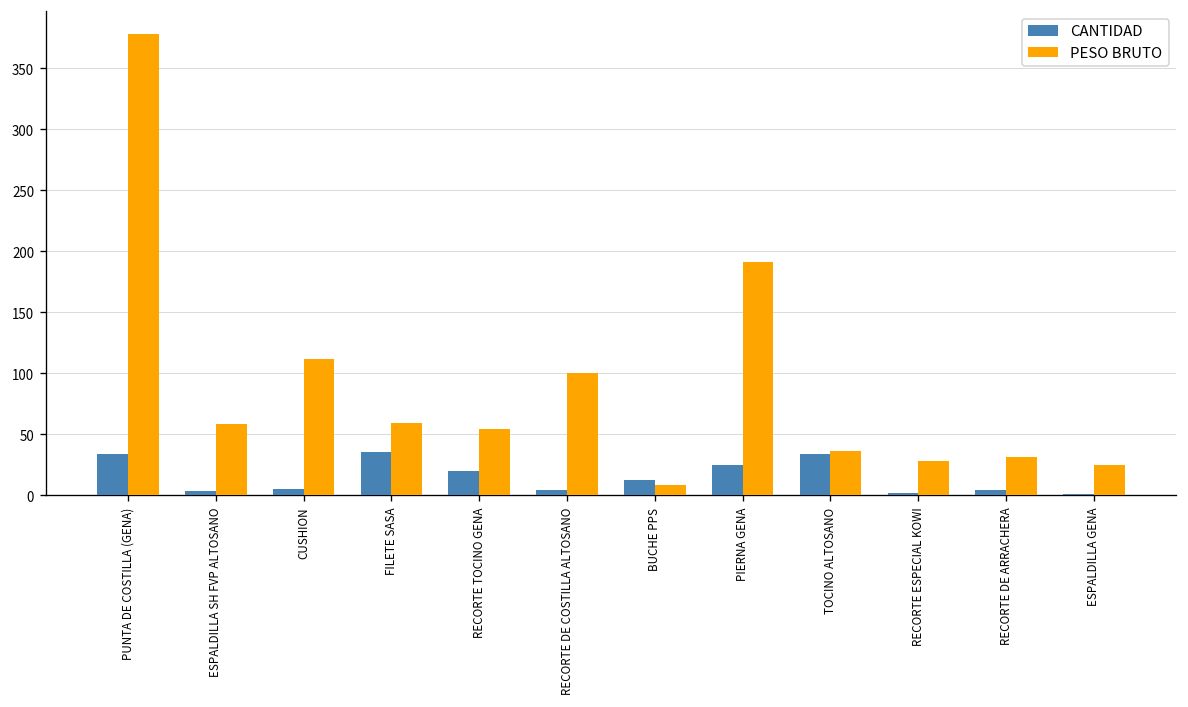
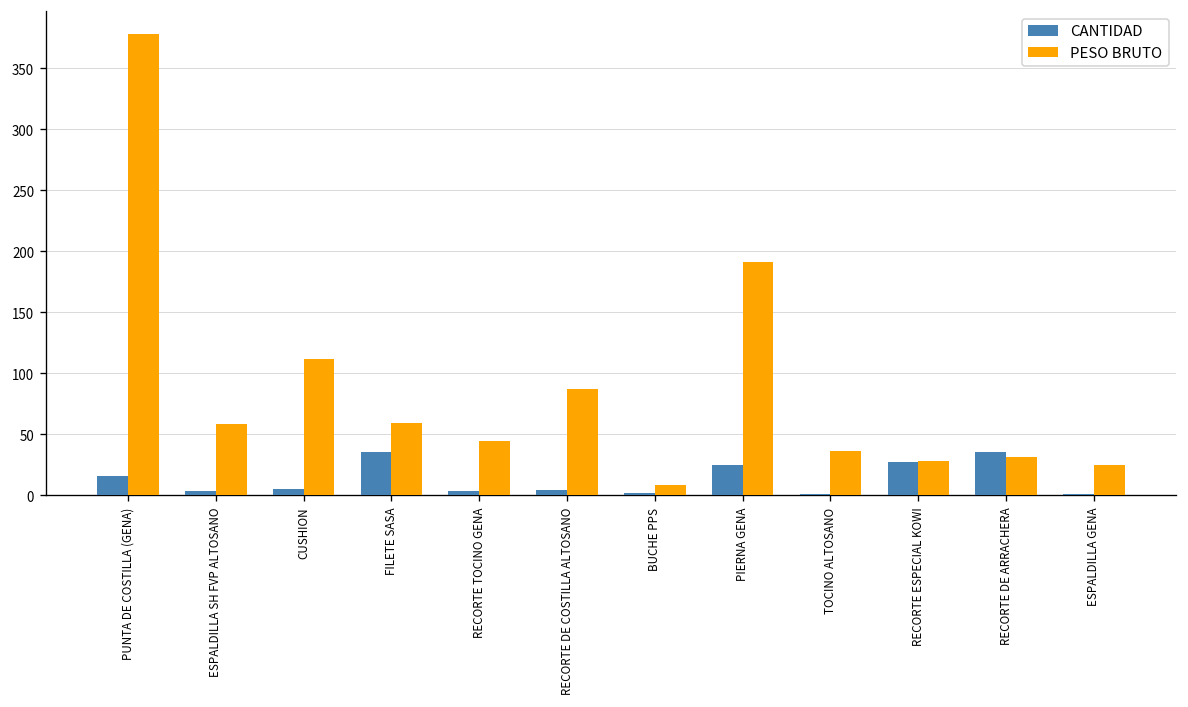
CANTIDAD, PUNTA DE COSTILLA (GENA): 34 -> 16
CANTIDAD, RECORTE TOCINO GENA: 20 -> 3
PESO BRUTO, RECORTE TOCINO GENA: 54 -> 44
PESO BRUTO, RECORTE DE COSTILLA ALTOSANO: 100 -> 87
CANTIDAD, BUCHE PPS: 12 -> 2
CANTIDAD, TOCINO ALTOSANO: 34 -> 1
CANTIDAD, RECORTE ESPECIAL KOWI: 2 -> 27
CANTIDAD, RECORTE DE ARRACHERA: 4 -> 35
